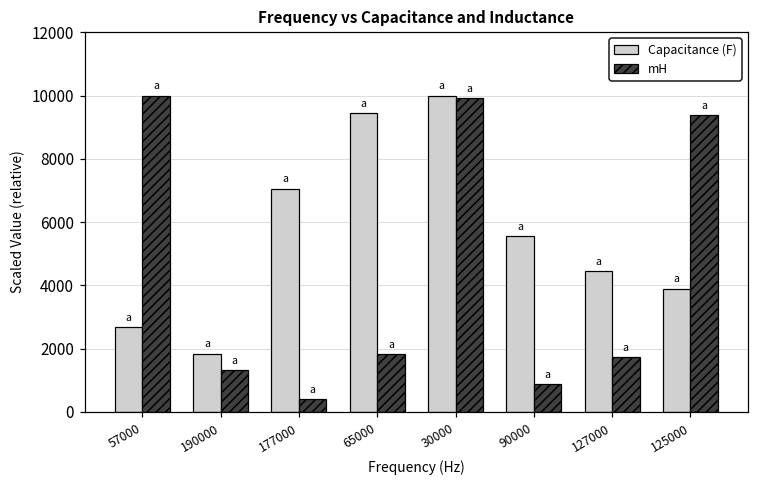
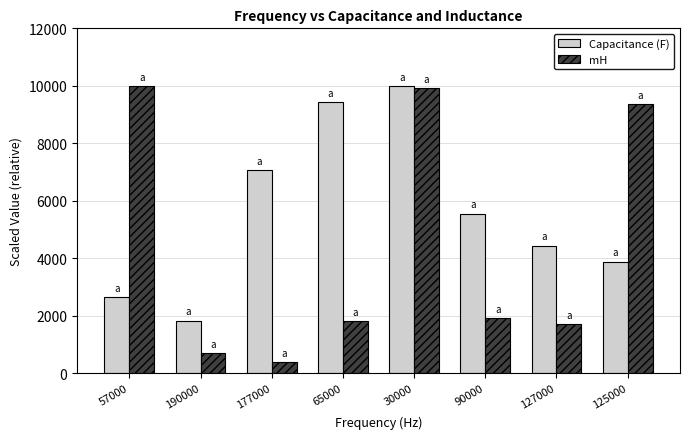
mH, 190000: 1300 -> 700
mH, 90000: 900 -> 1900
